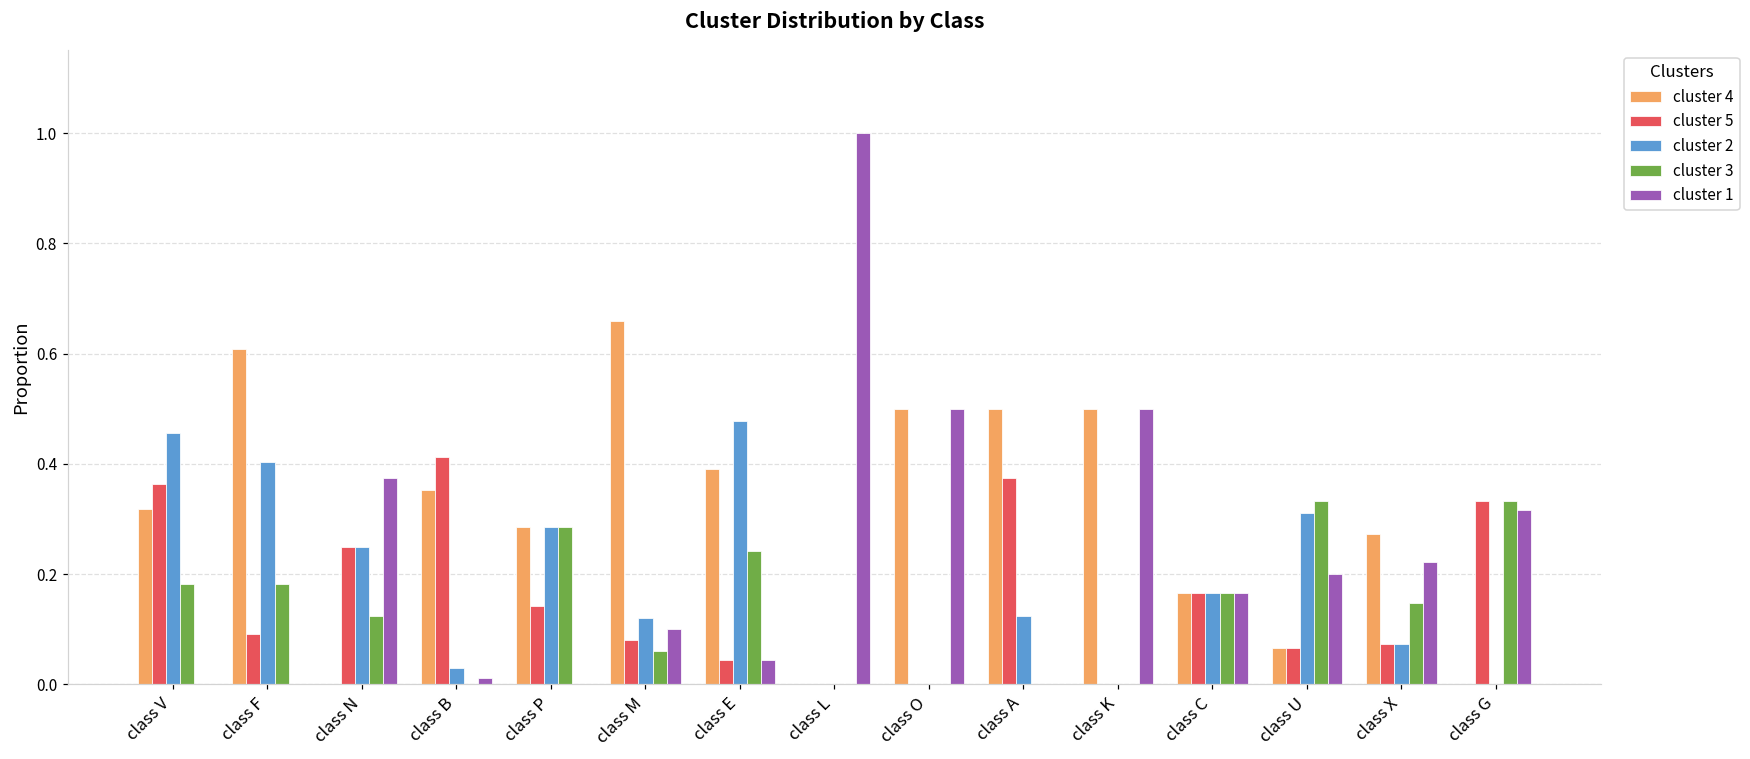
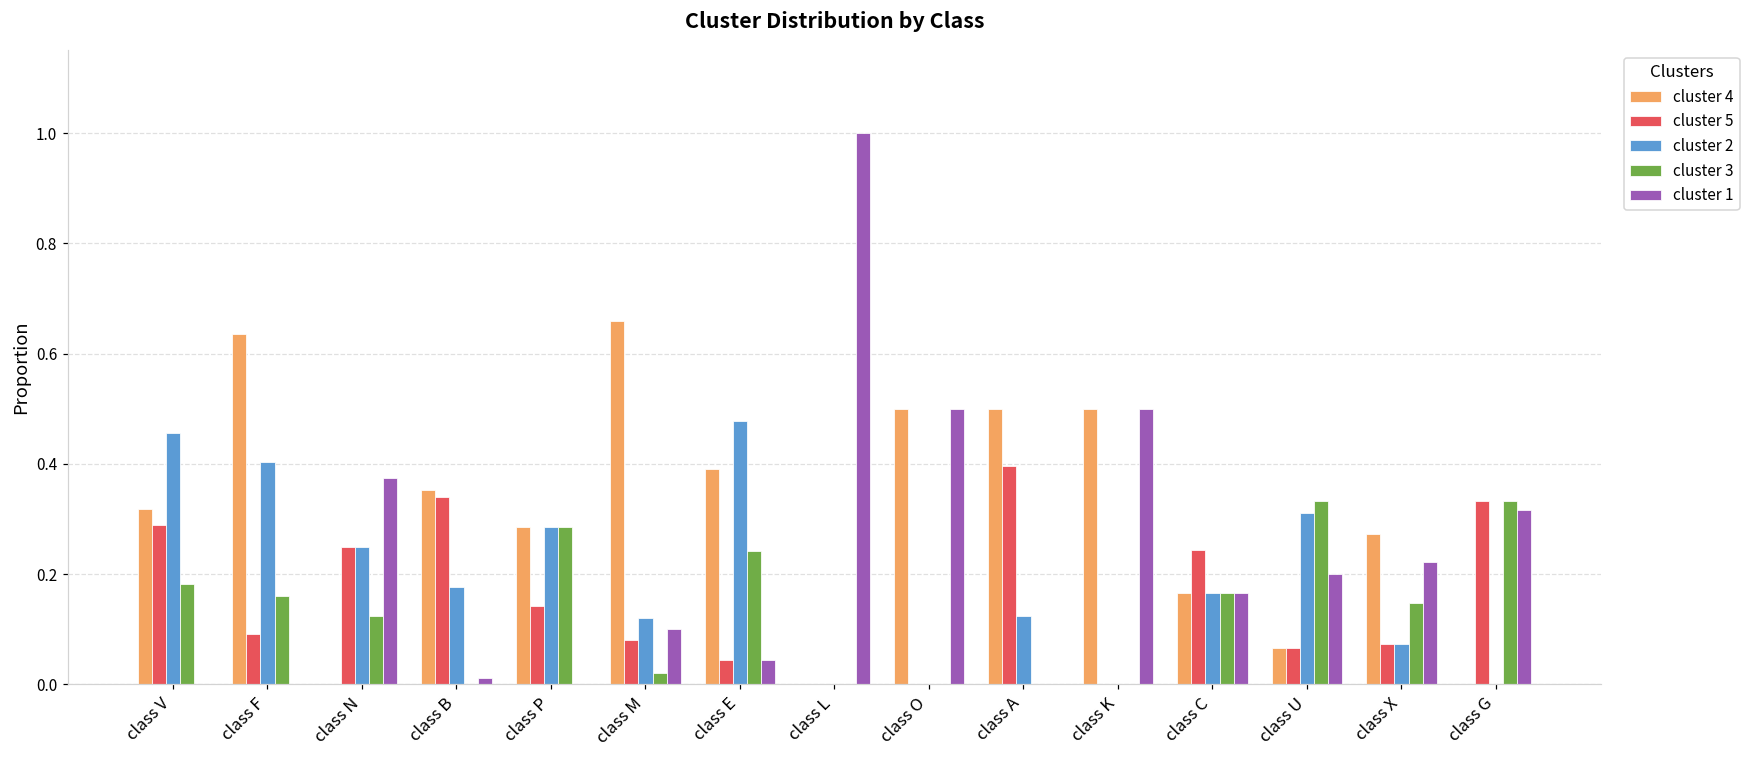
cluster 5, class V: 0.36 -> 0.29
cluster 4, class F: 0.61 -> 0.64
cluster 3, class F: 0.18 -> 0.16
cluster 5, class B: 0.41 -> 0.34
cluster 2, class B: 0.03 -> 0.18
cluster 3, class M: 0.06 -> 0.02
cluster 5, class A: 0.38 -> 0.40
cluster 5, class C: 0.17 -> 0.24
